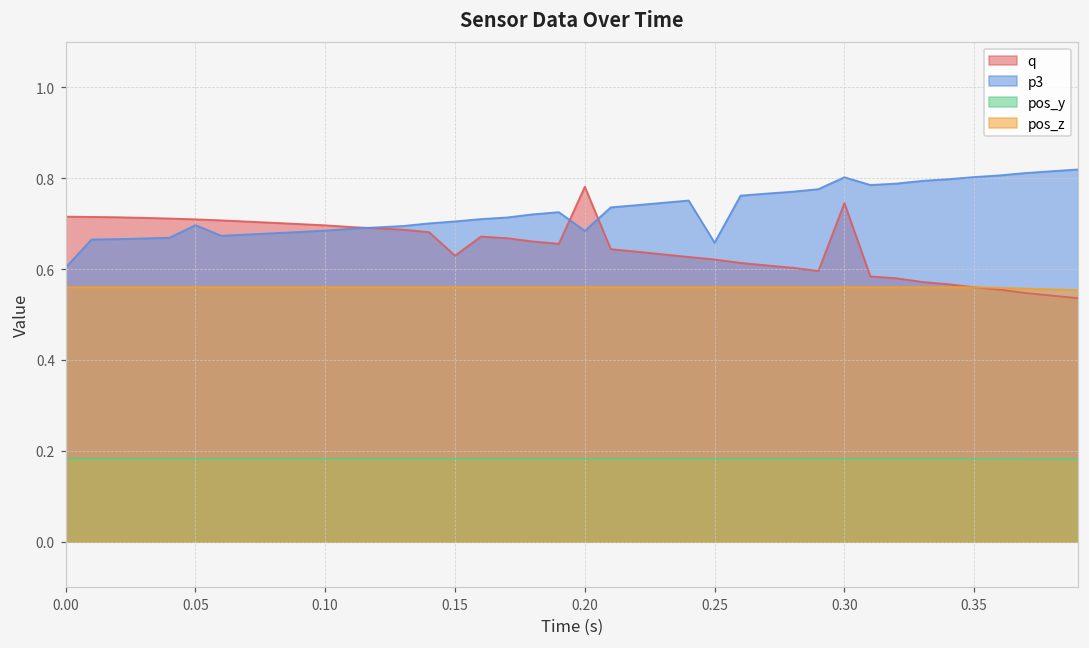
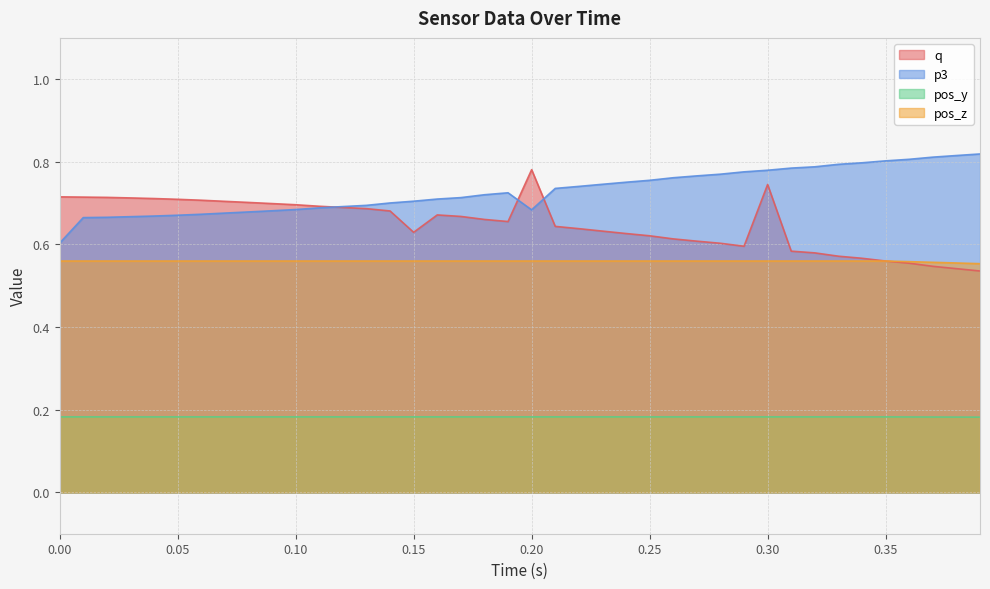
p3, 0.05: 0.70 -> 0.67
p3, 0.25: 0.66 -> 0.76
p3, 0.30: 0.80 -> 0.78
